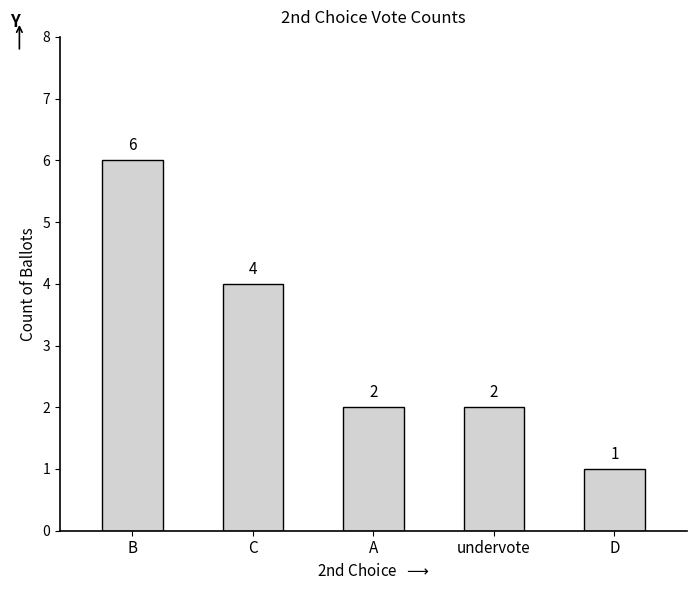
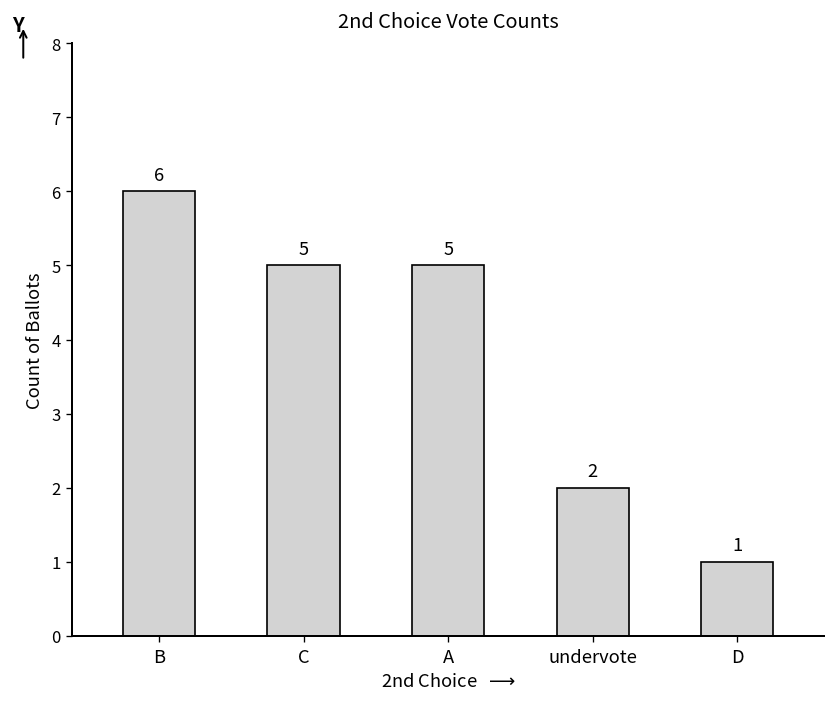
C: 4 -> 5
A: 2 -> 5
